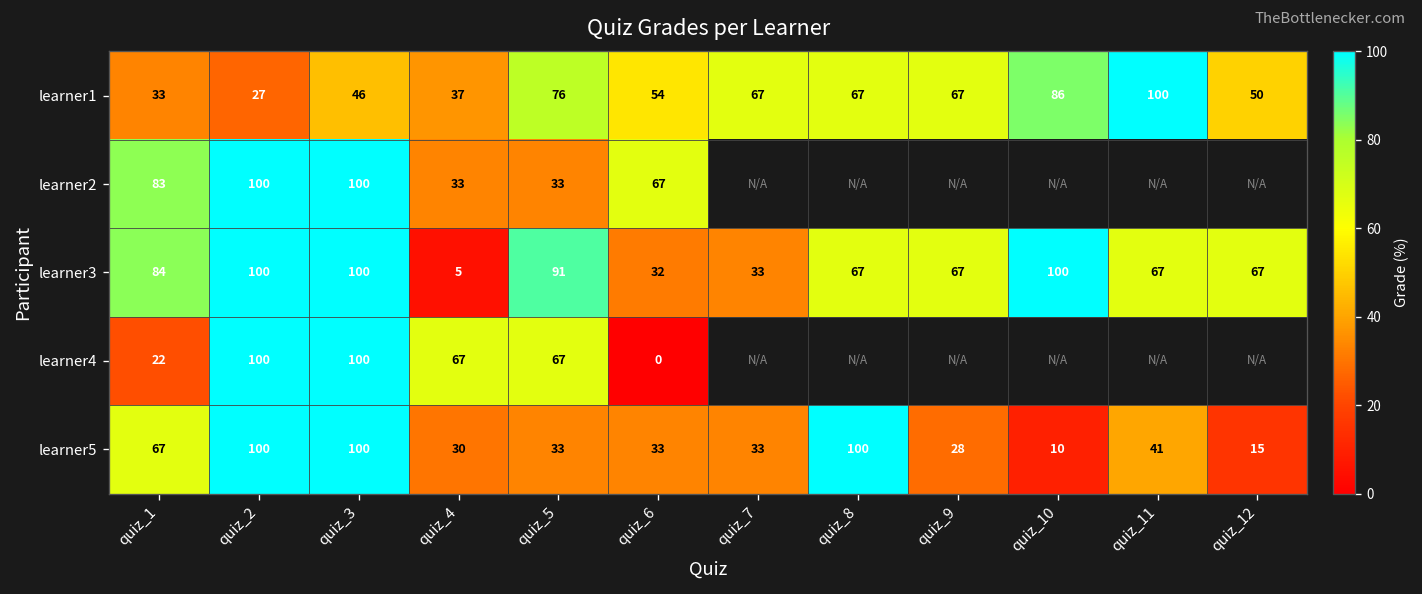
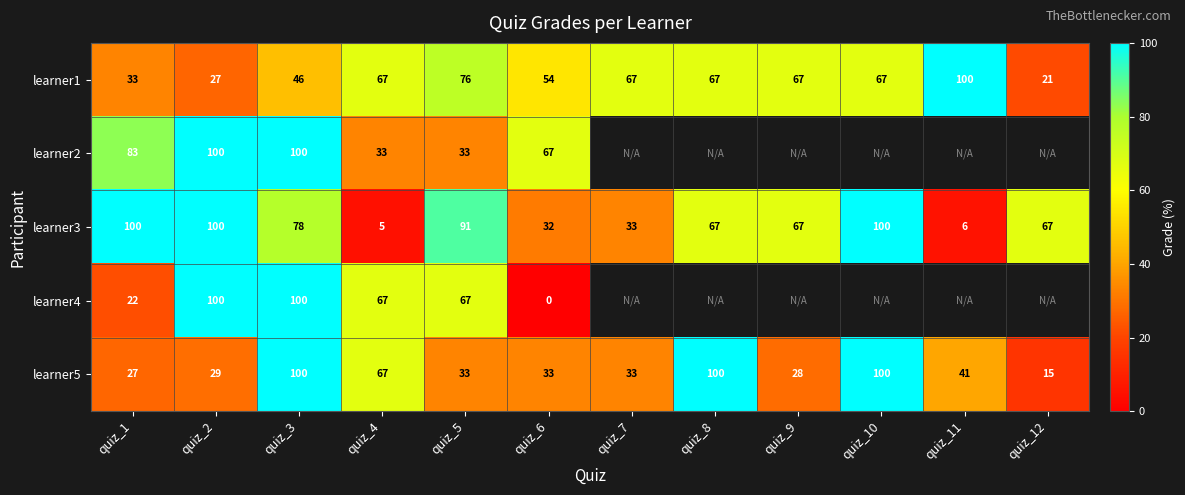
learner1, quiz_4: 37 -> 67
learner1, quiz_10: 86 -> 67
learner1, quiz_12: 50 -> 21
learner3, quiz_1: 84 -> 100
learner3, quiz_3: 100 -> 78
learner3, quiz_11: 67 -> 6
learner5, quiz_1: 67 -> 27
learner5, quiz_2: 100 -> 29
learner5, quiz_4: 30 -> 67
learner5, quiz_10: 10 -> 100
